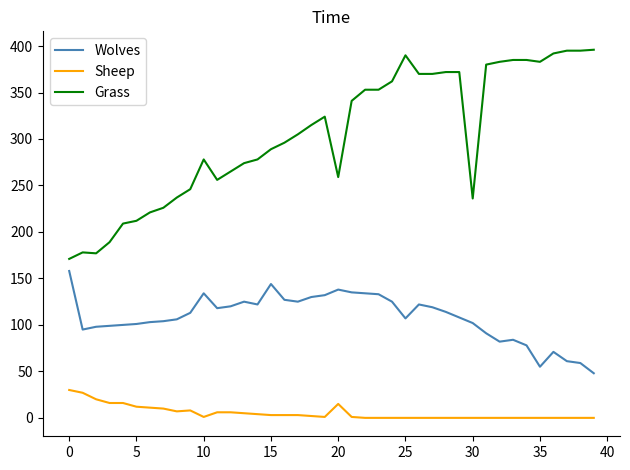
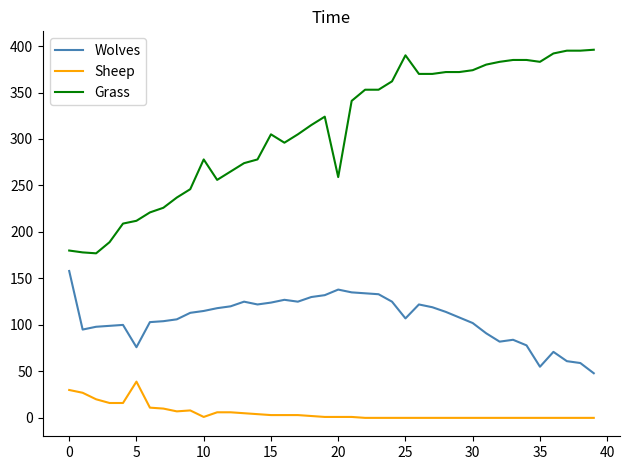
Grass, 0: 170 -> 180
Wolves, 5: 100 -> 80
Sheep, 5: 10 -> 40
Wolves, 10: 130 -> 120
Wolves, 15: 140 -> 120
Grass, 15: 290 -> 310
Sheep, 20: 20 -> 0
Grass, 30: 240 -> 370
